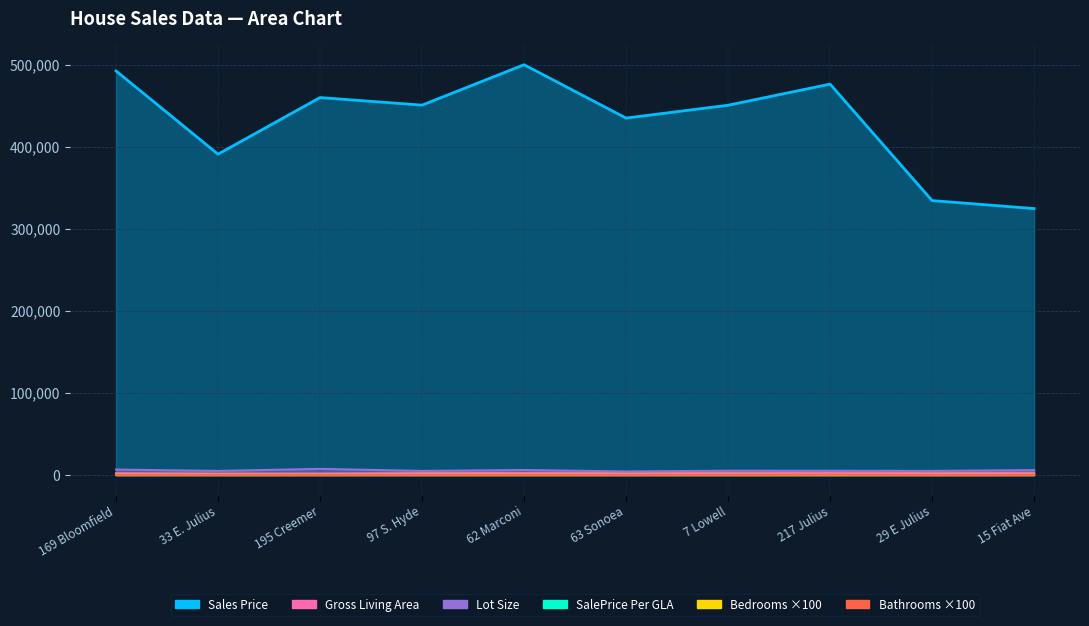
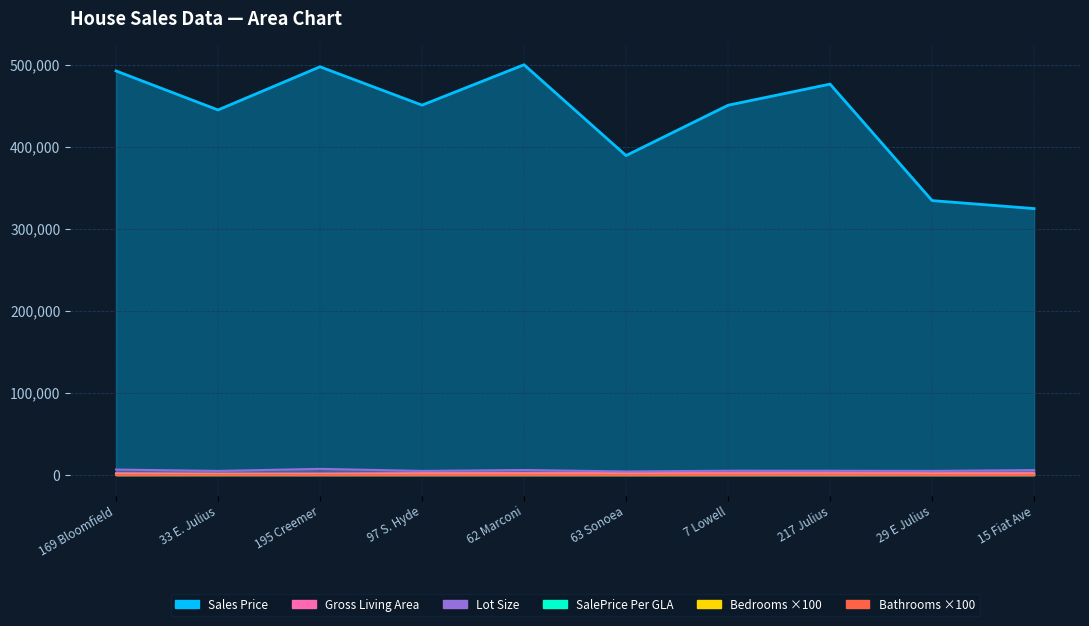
Sales Price, 33 E. Julius: 390,000 -> 440,000
Sales Price, 195 Creemer: 460,000 -> 500,000
Sales Price, 63 Sonoea: 440,000 -> 390,000
